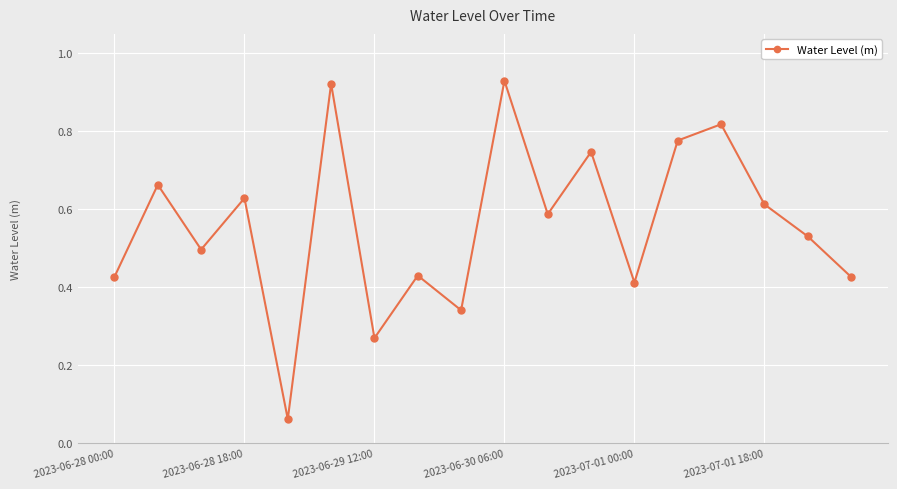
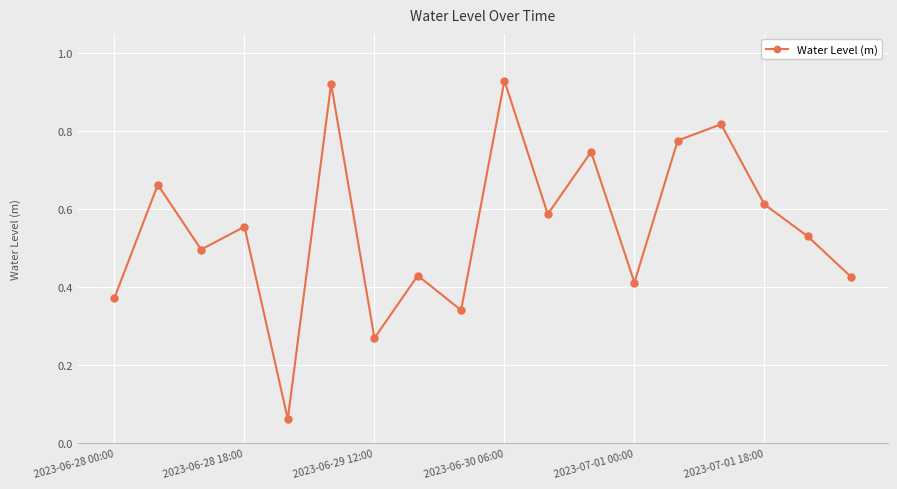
2023-06-28 00:00: 0.43 -> 0.37
2023-06-28 18:00: 0.63 -> 0.56
